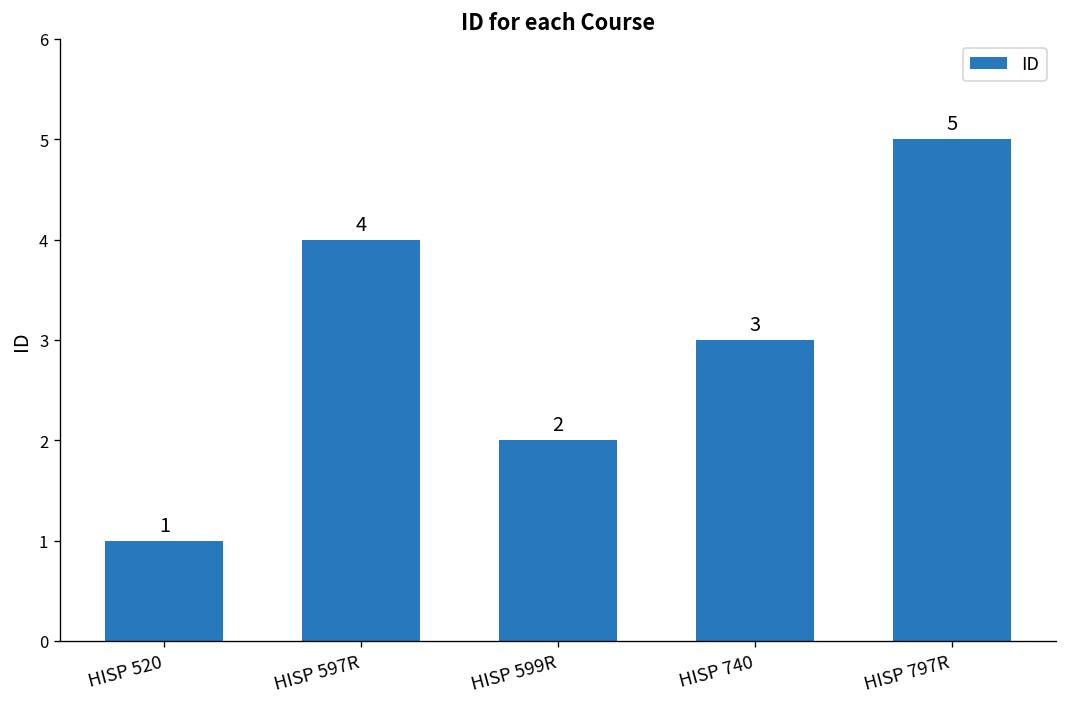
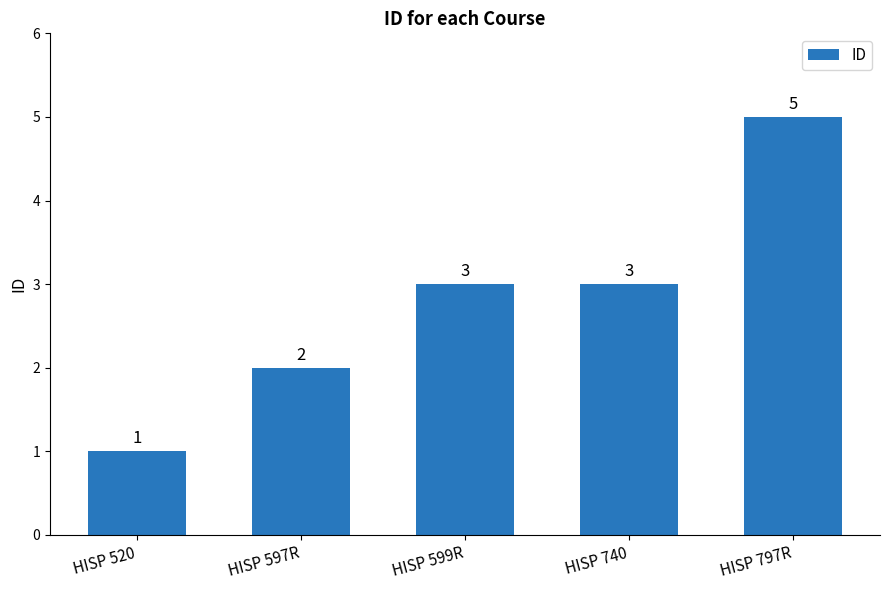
HISP 597R: 4 -> 2
HISP 599R: 2 -> 3
